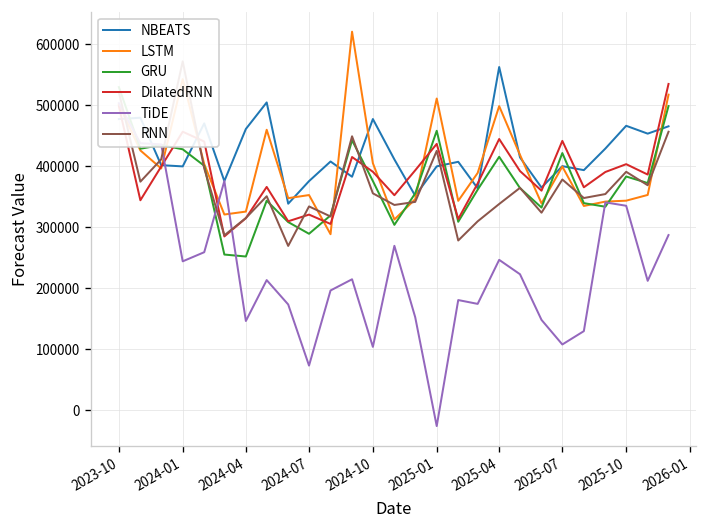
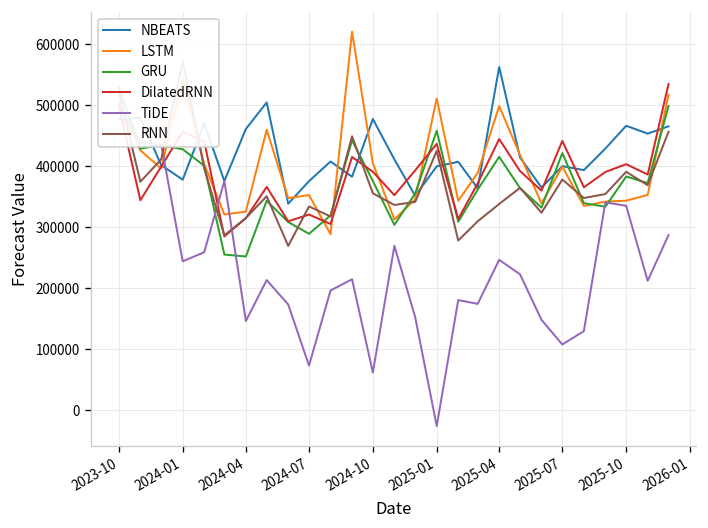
NBEATS, 2024-01: 400000 -> 380000
TiDE, 2024-10: 100000 -> 60000
